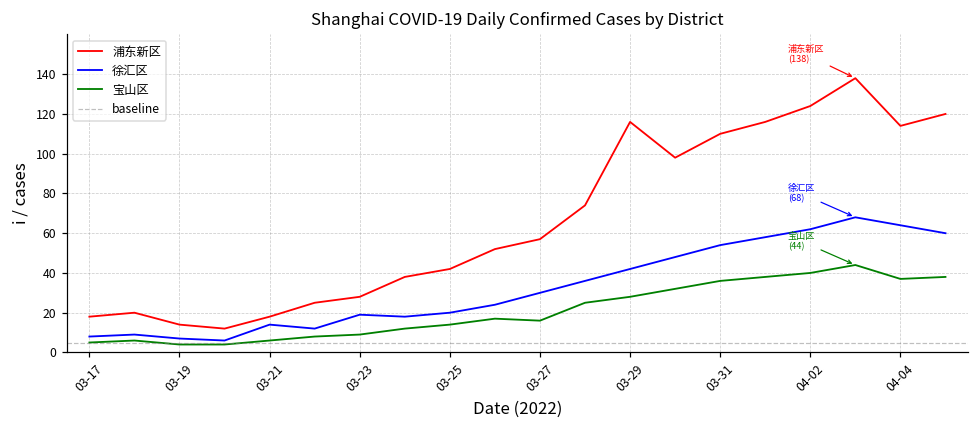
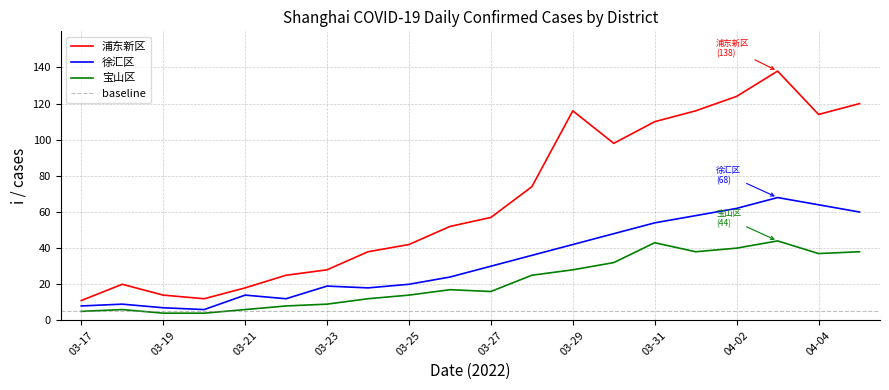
浦东新区, 03-17: 18 -> 11
宝山区, 03-31: 36 -> 43
